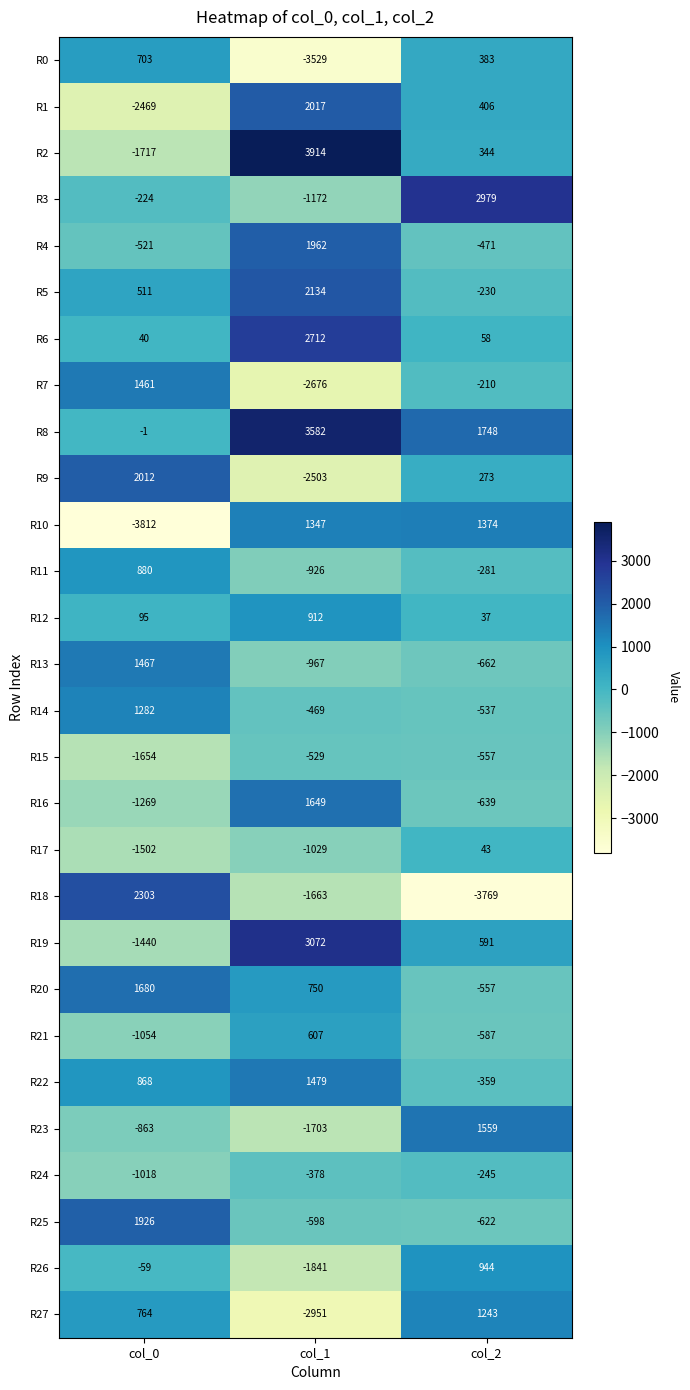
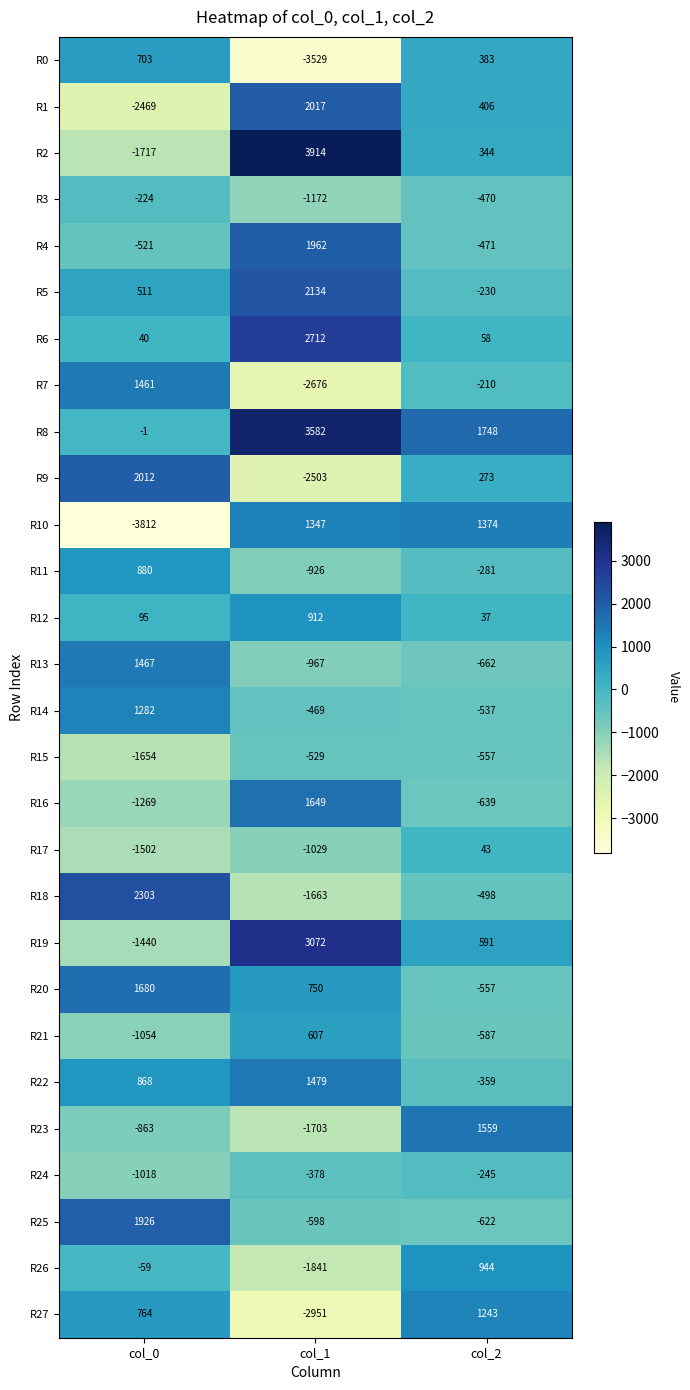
R3, col_2: 2979 -> -470
R18, col_2: -3769 -> -498
